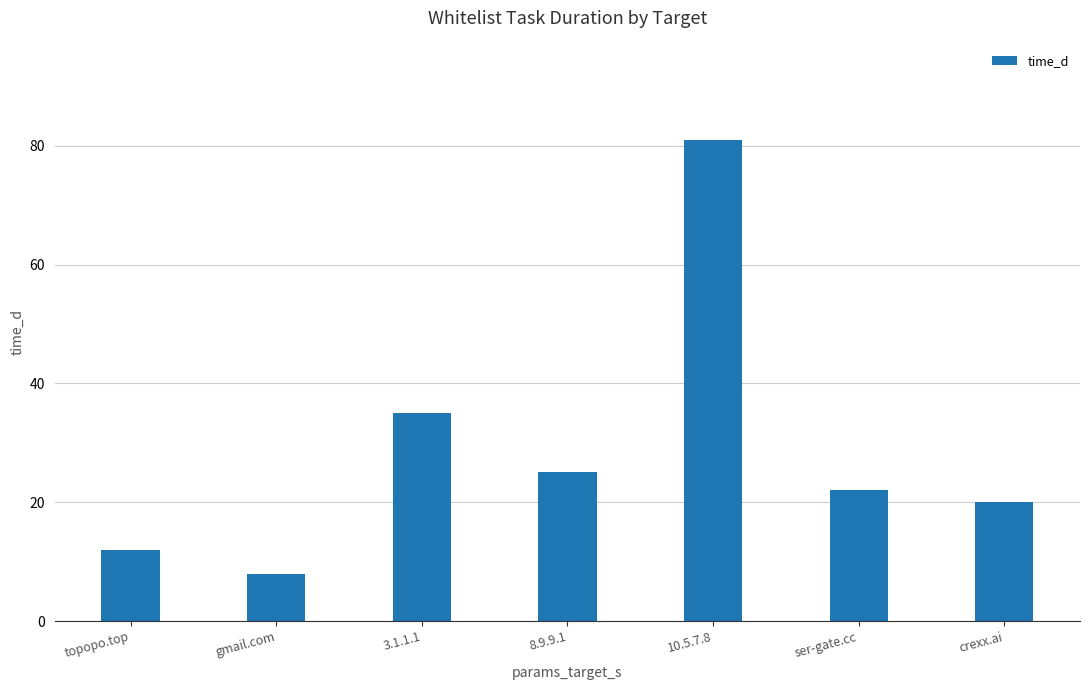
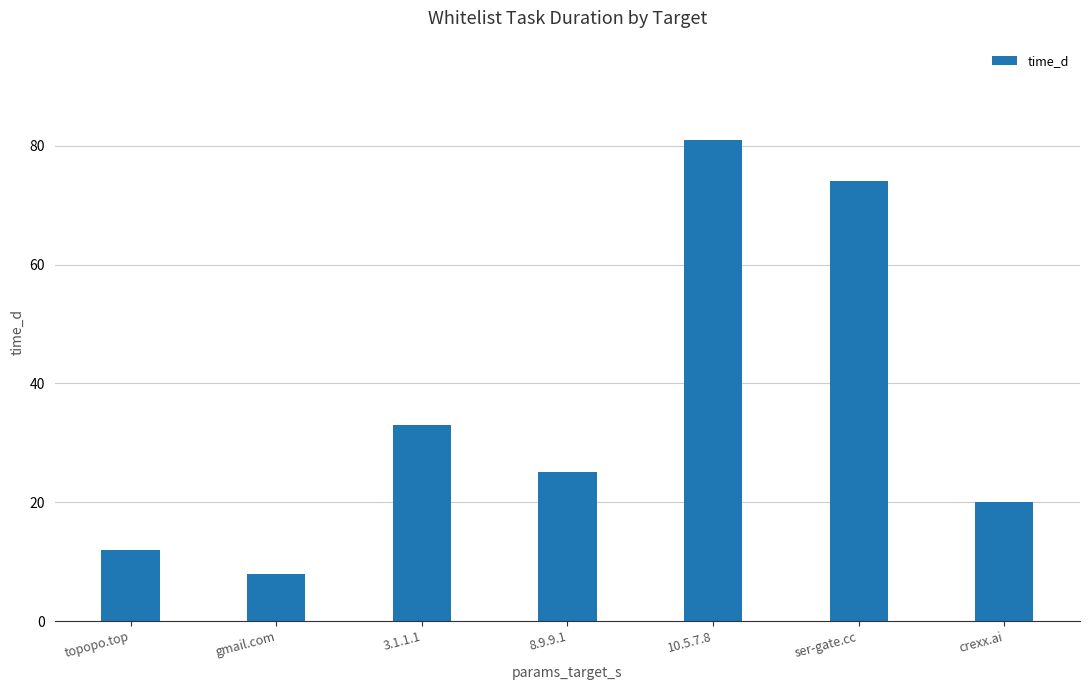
3.1.1.1: 35 -> 33
ser-gate.cc: 22 -> 74
